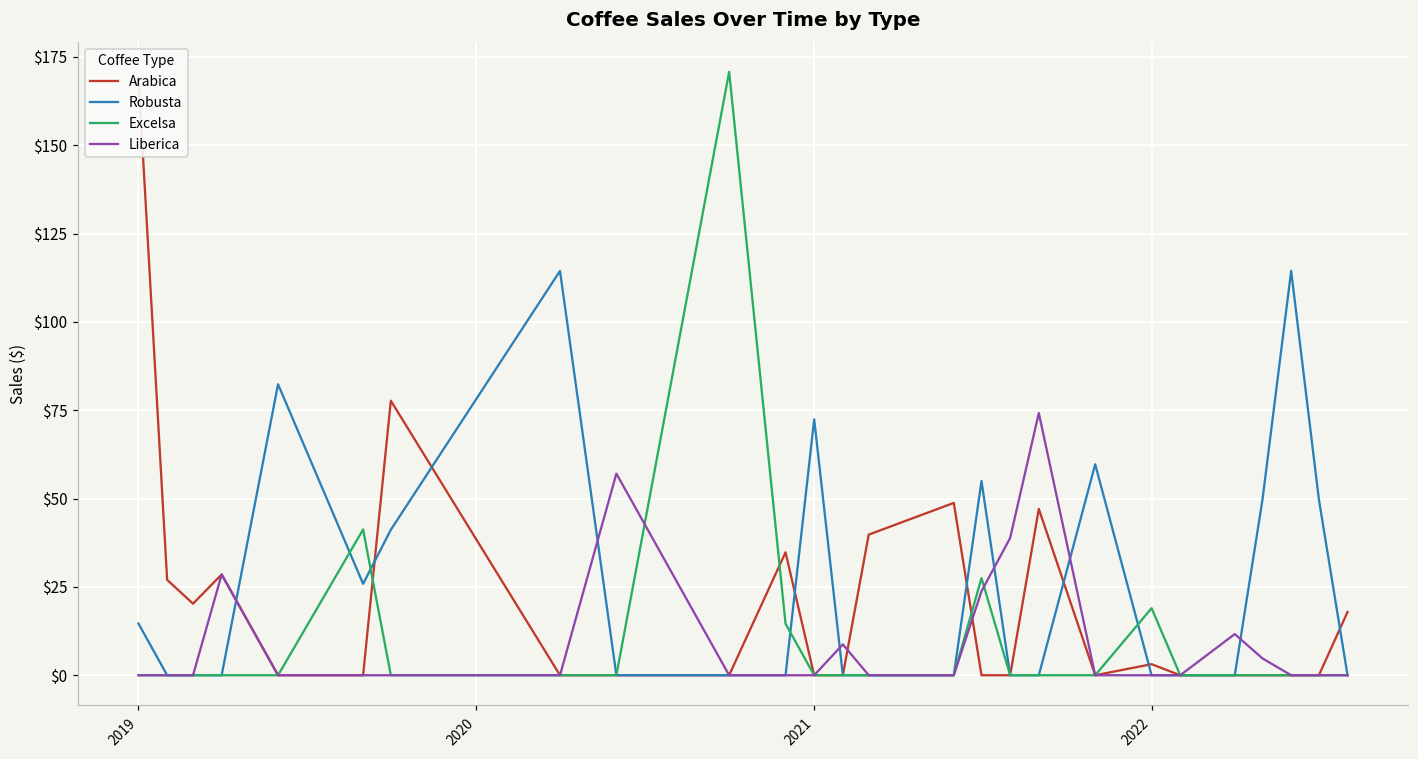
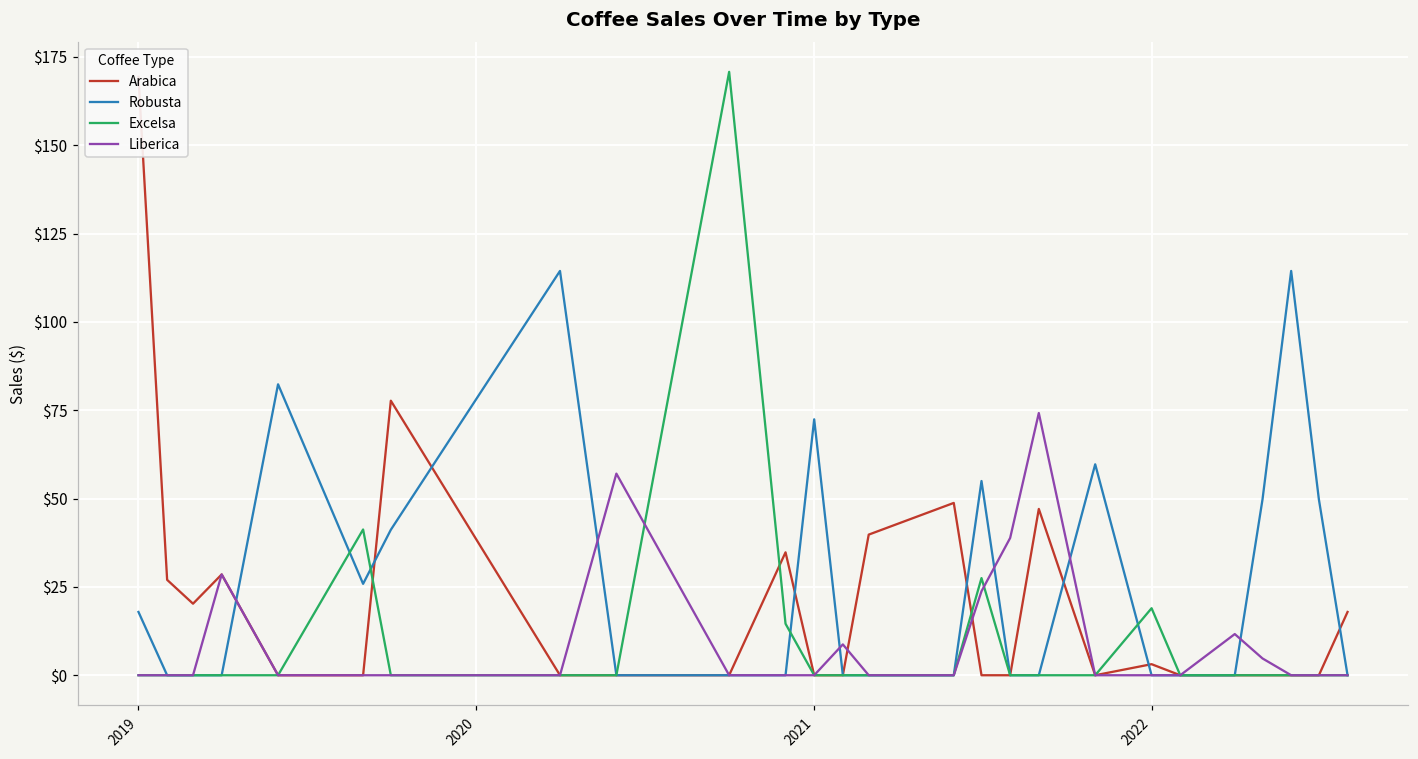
Robusta, 2019: $15 -> $18
